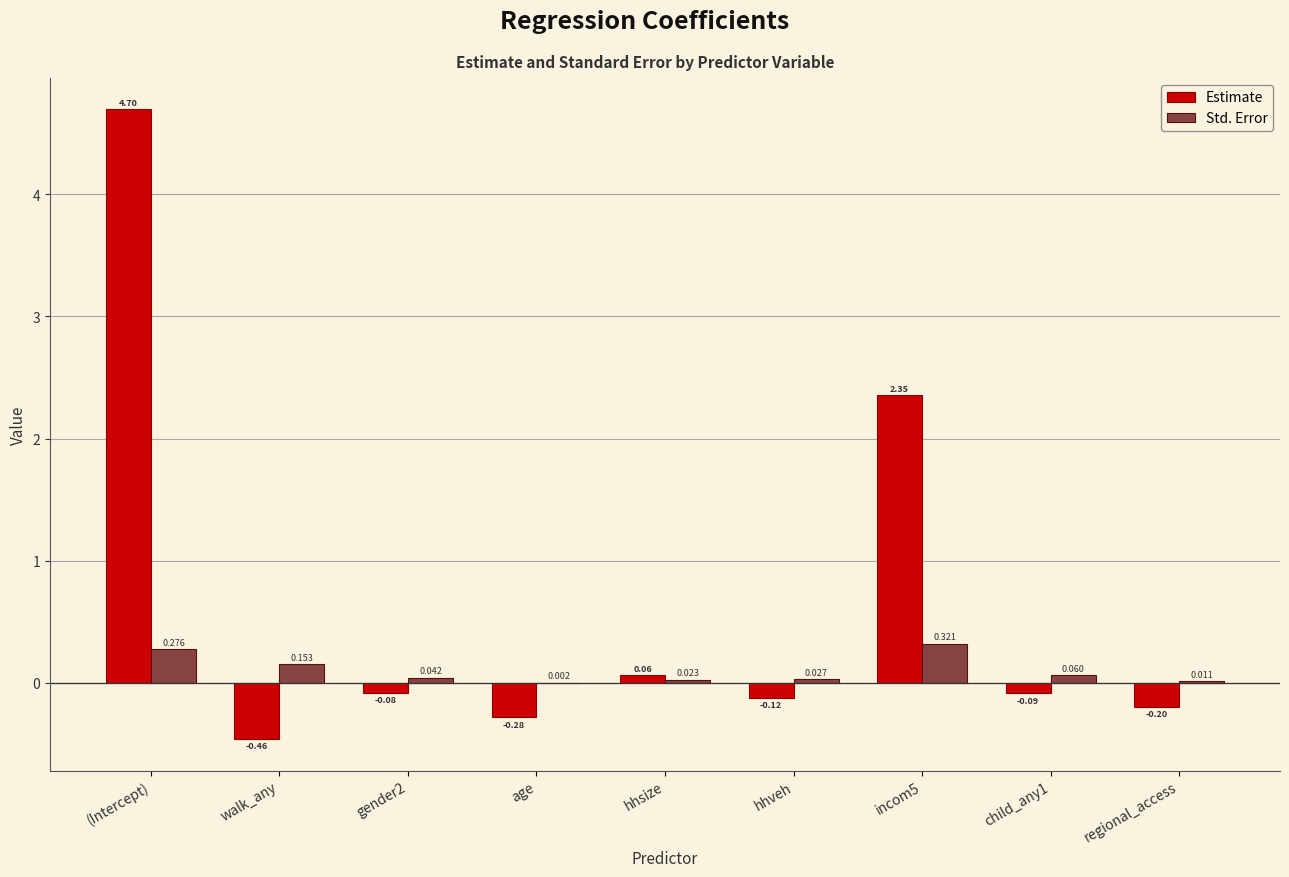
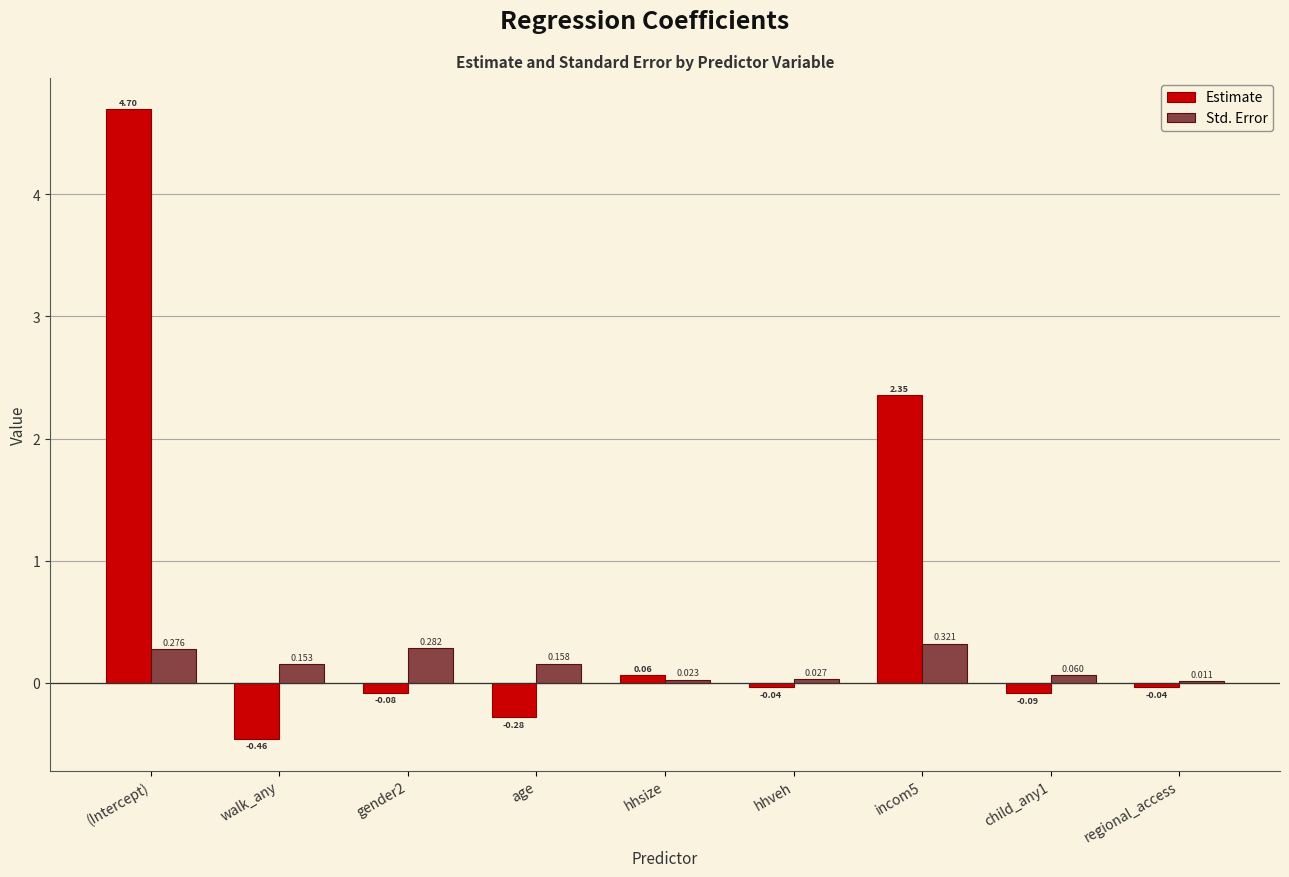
Std. Error, gender2: 0.042 -> 0.282
Std. Error, age: 0.002 -> 0.158
Estimate, hhveh: -0.12 -> -0.04
Estimate, regional_access: -0.20 -> -0.04
